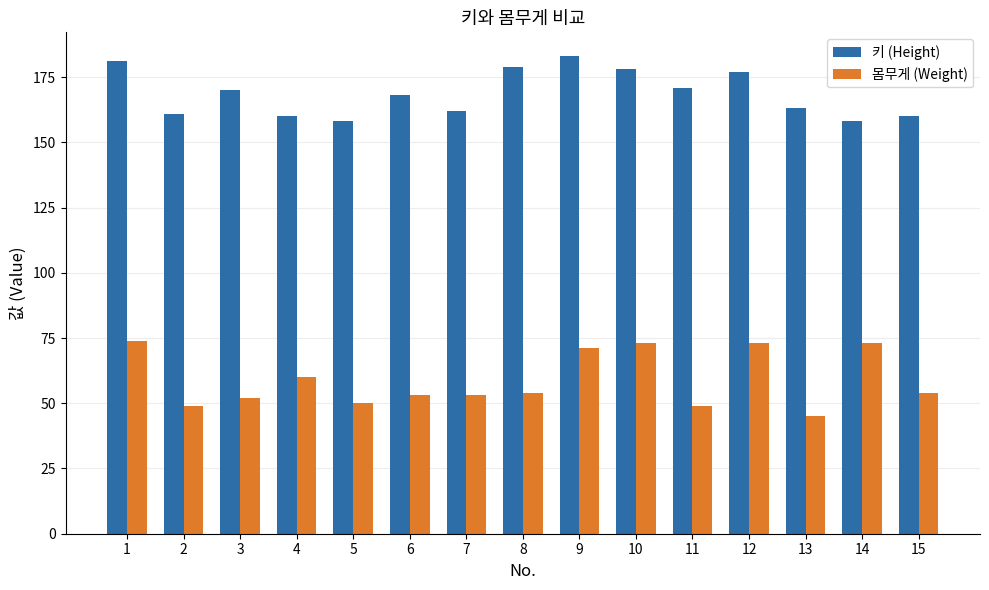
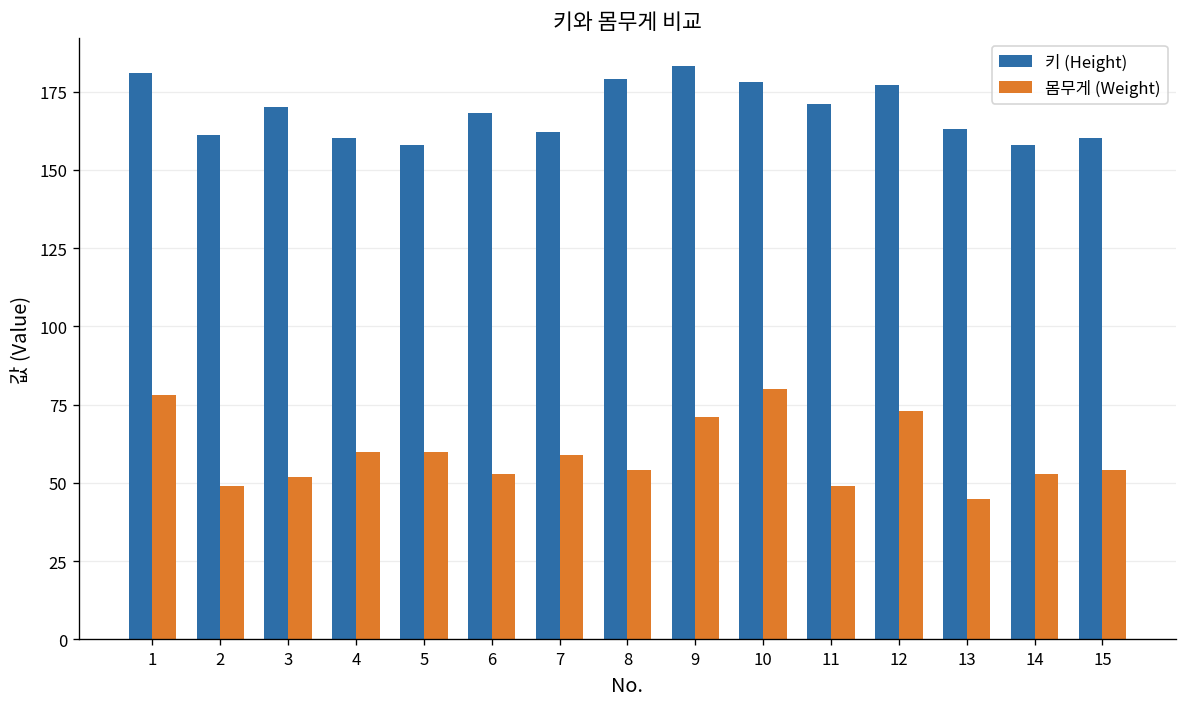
몸무게 (Weight), 1: 74 -> 78
몸무게 (Weight), 5: 50 -> 60
몸무게 (Weight), 7: 53 -> 59
몸무게 (Weight), 10: 73 -> 80
몸무게 (Weight), 14: 73 -> 53
